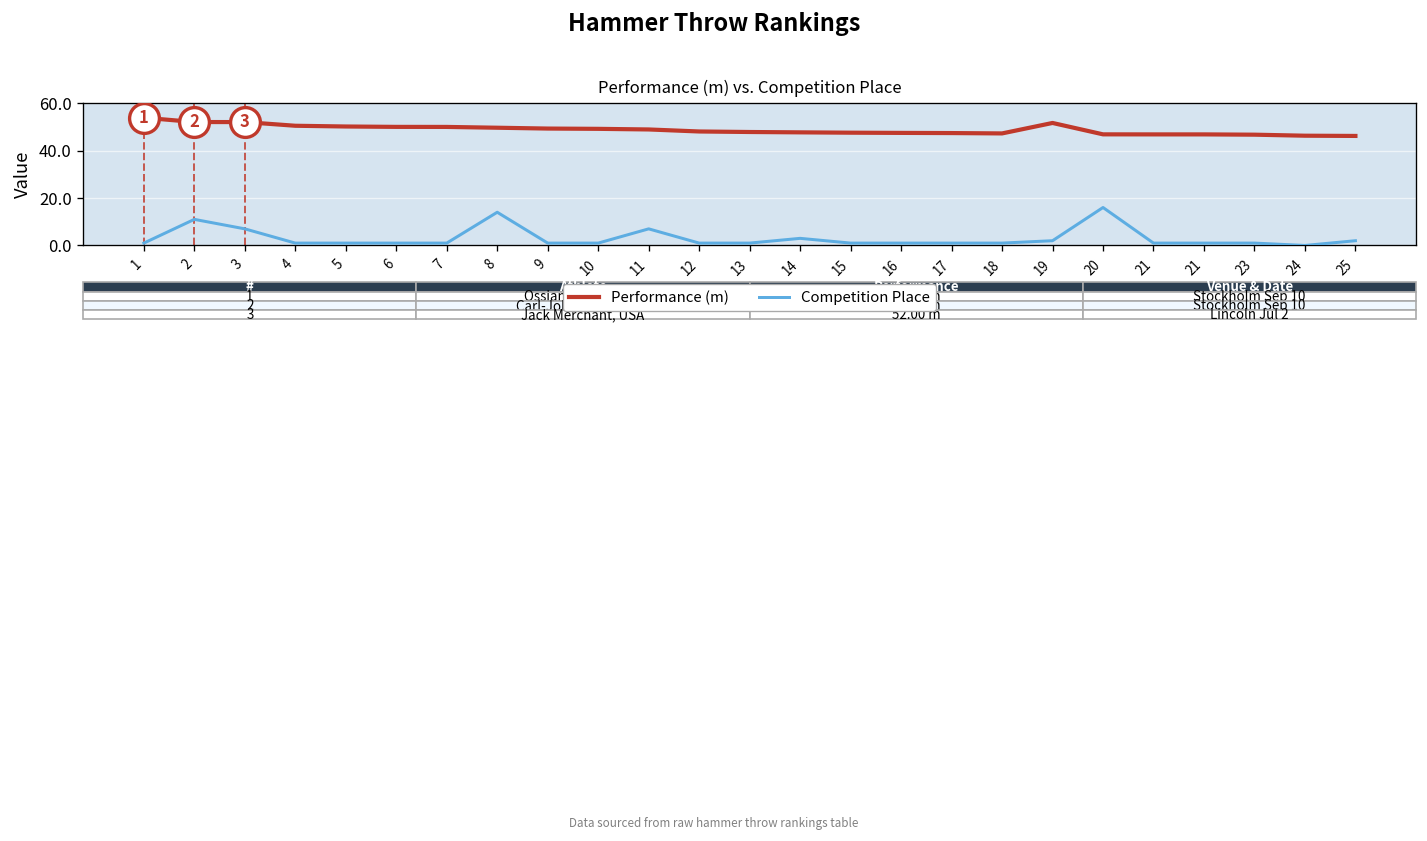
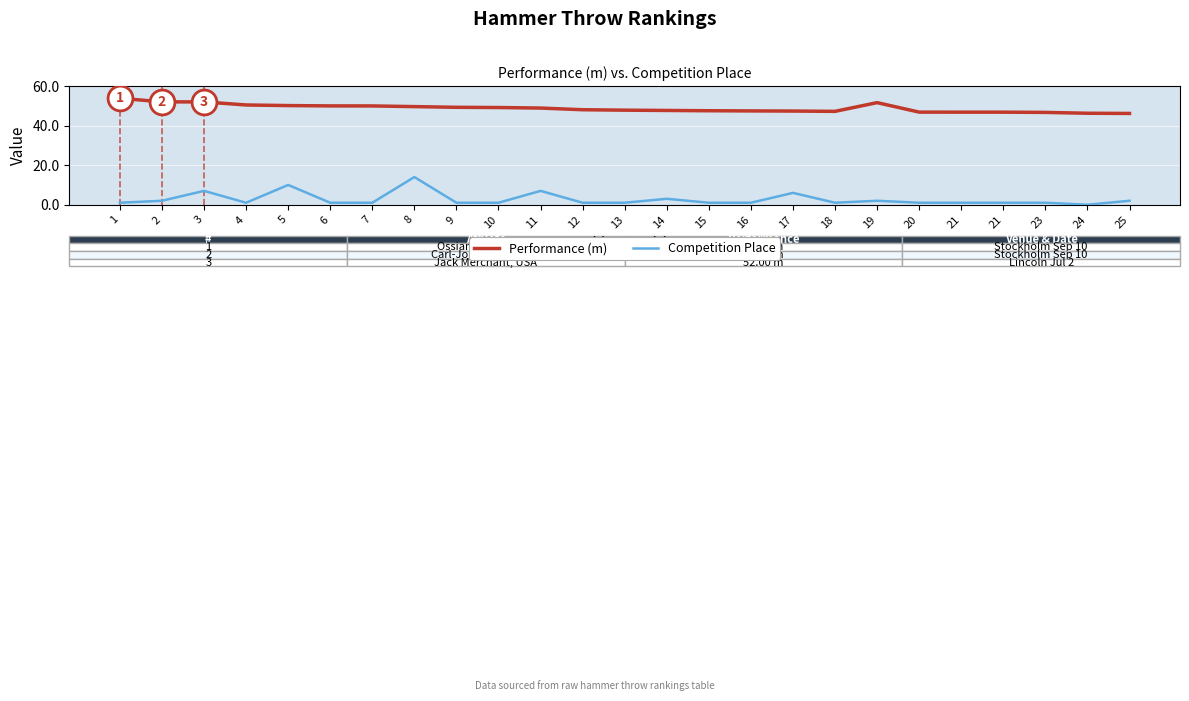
Competition Place, 2: 11 -> 2
Competition Place, 5: 1 -> 10
Competition Place, 17: 1 -> 6
Competition Place, 20: 16 -> 1
